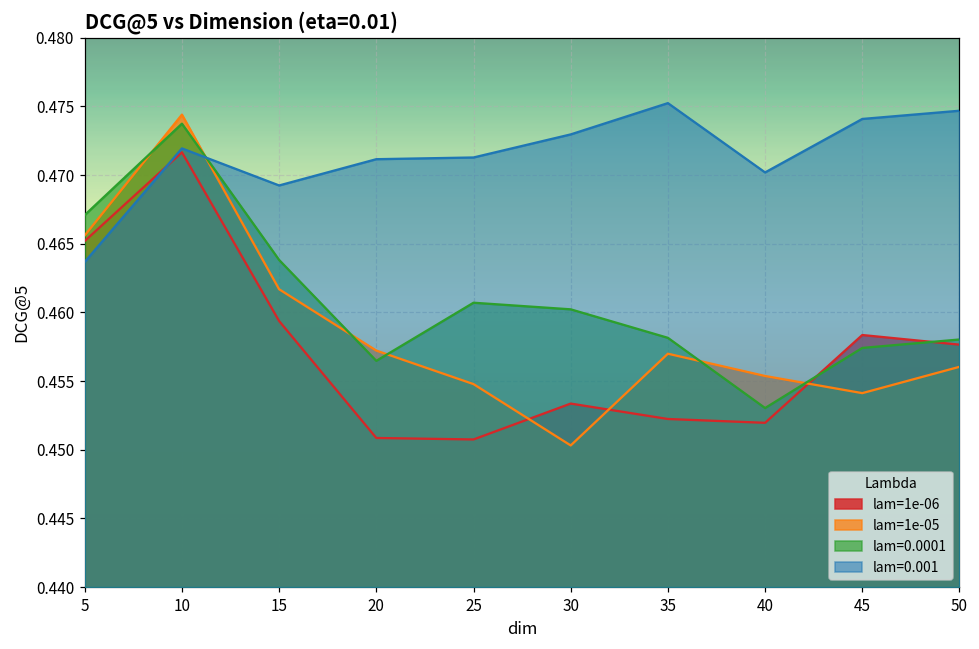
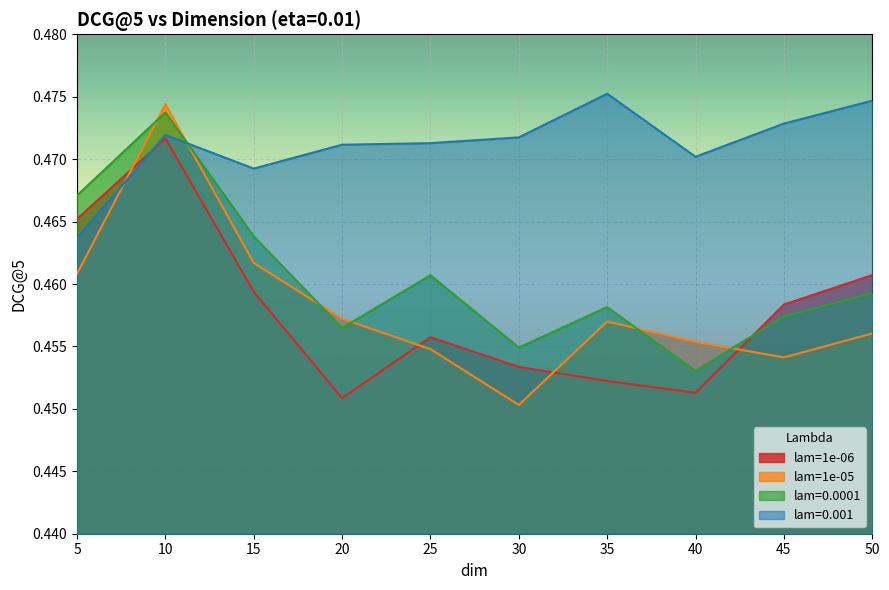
lam=1e-05, 5: 0.4656 -> 0.4608
lam=1e-06, 25: 0.4507 -> 0.4557
lam=0.0001, 30: 0.4602 -> 0.4549
lam=0.001, 30: 0.4730 -> 0.4717
lam=1e-06, 40: 0.4520 -> 0.4513
lam=0.001, 45: 0.4741 -> 0.4728
lam=1e-06, 50: 0.4577 -> 0.4607
lam=0.0001, 50: 0.4580 -> 0.4593
